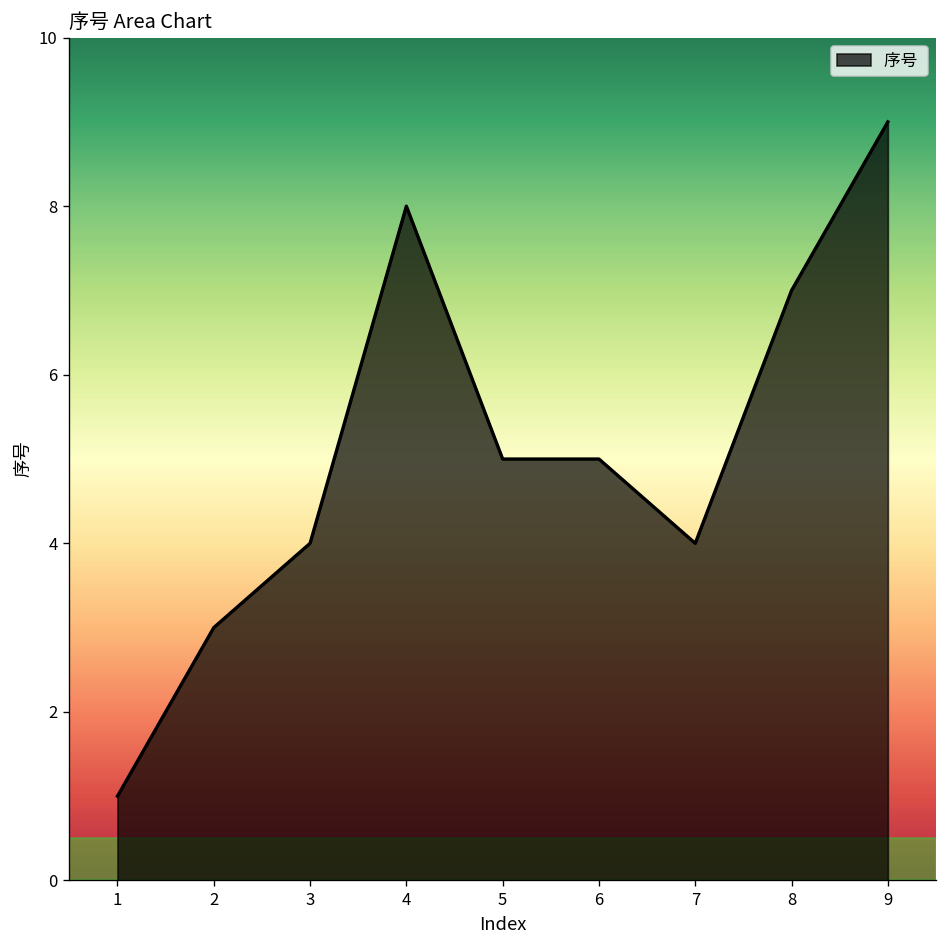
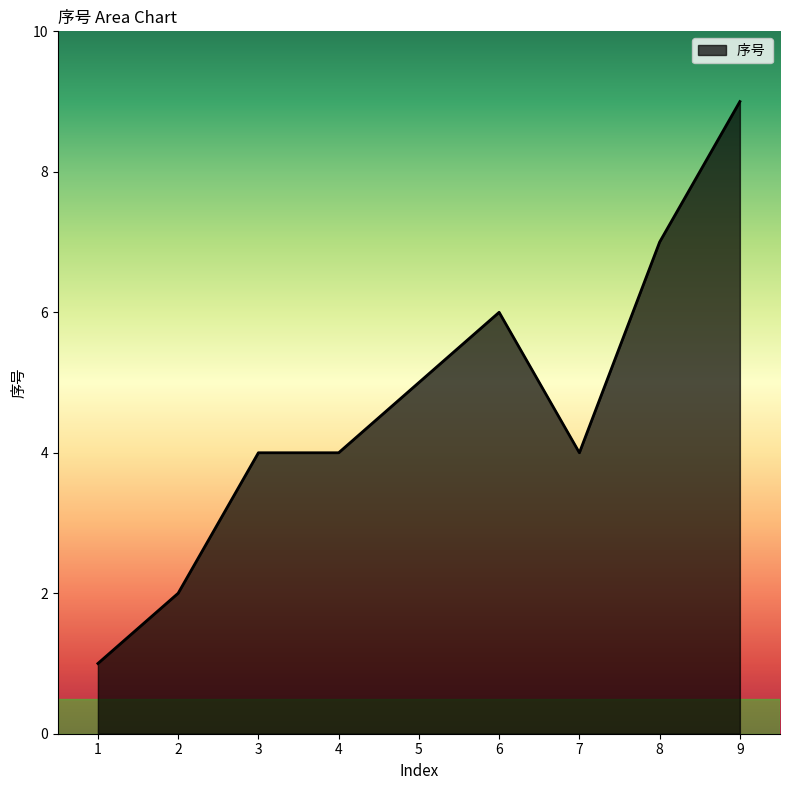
2: 3 -> 2
4: 8 -> 4
6: 5 -> 6
